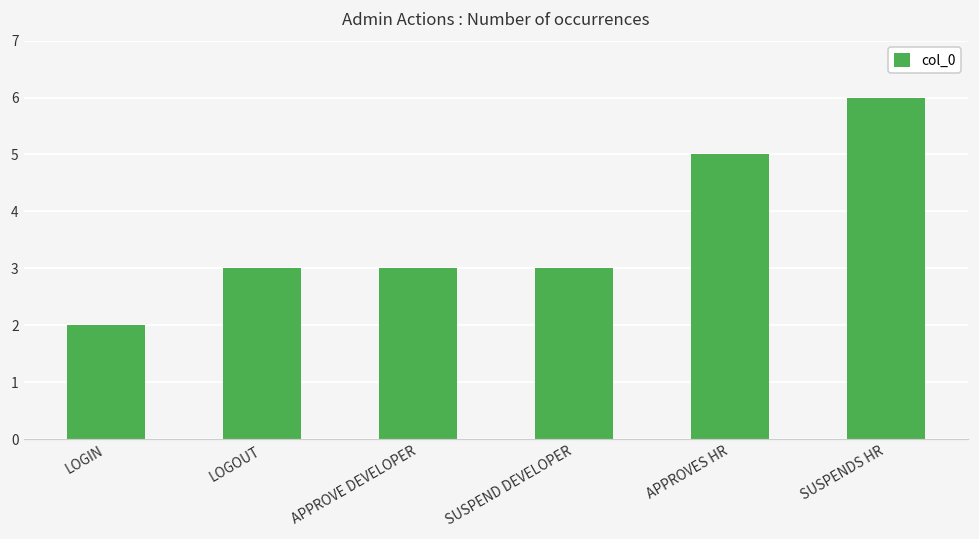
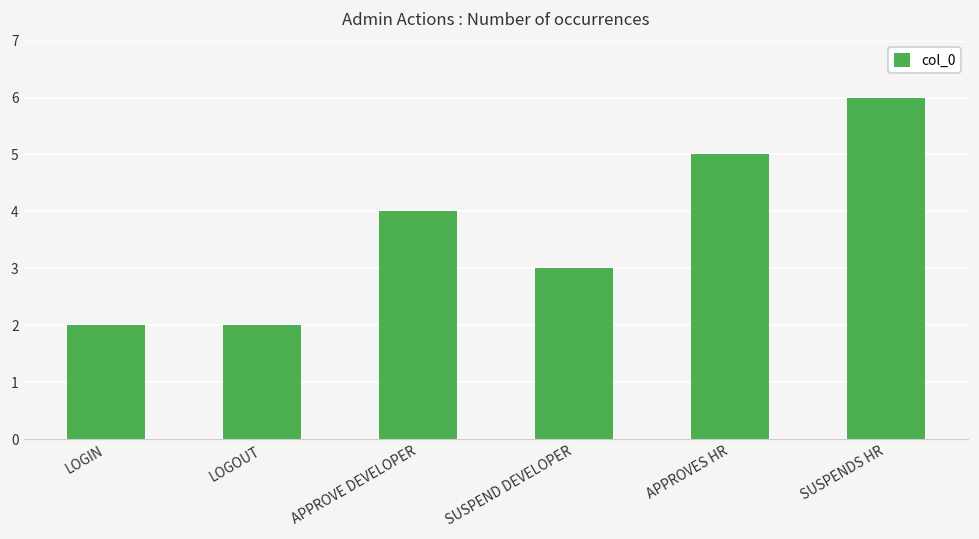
LOGOUT: 3 -> 2
APPROVE DEVELOPER: 3 -> 4
